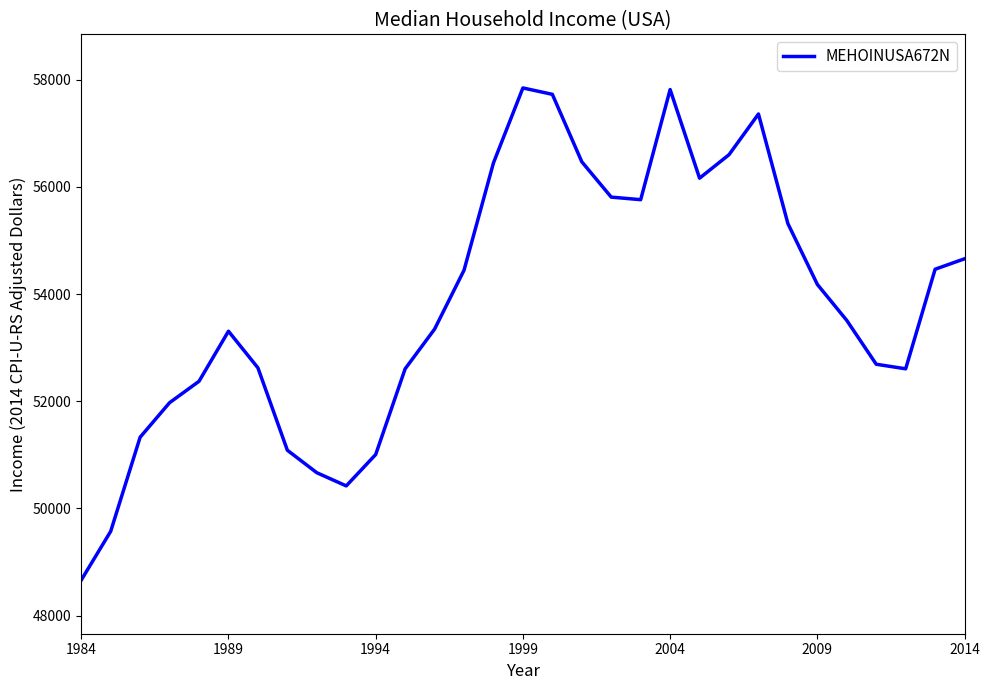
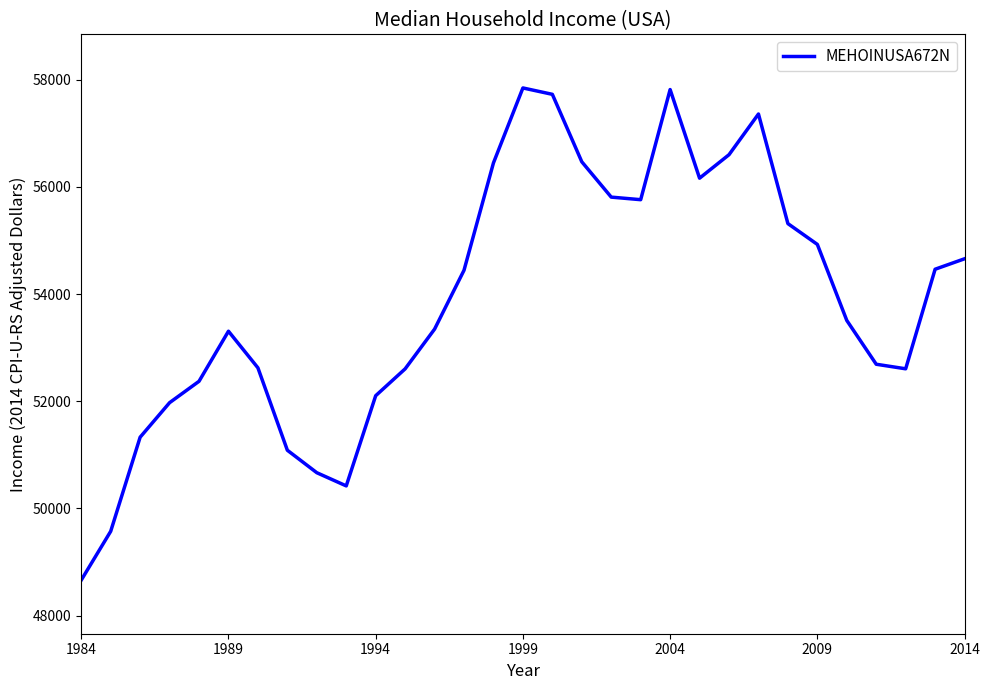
1994: 51000 -> 52100
2009: 54200 -> 54900
